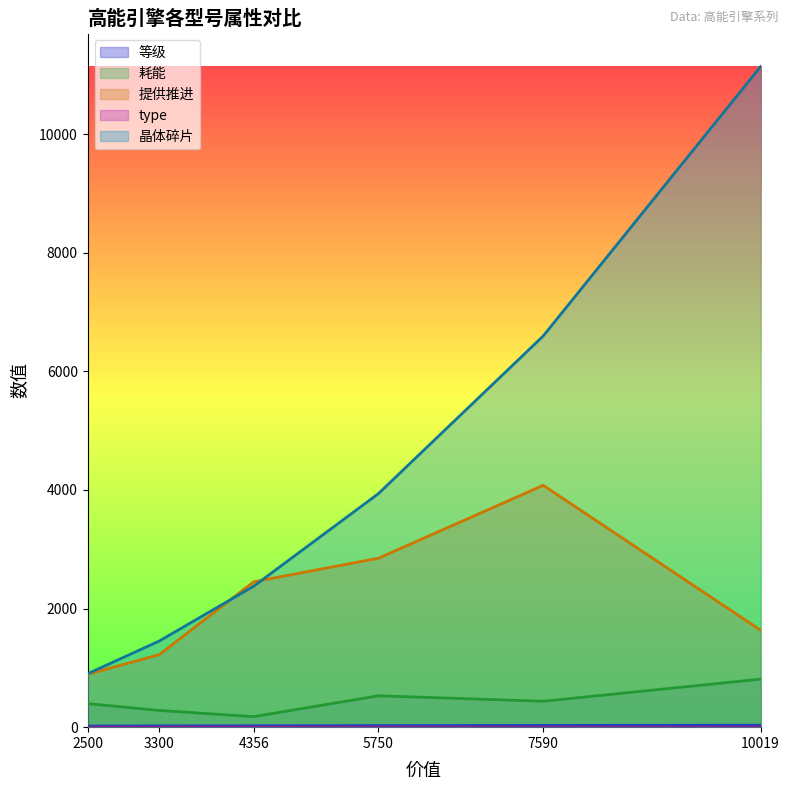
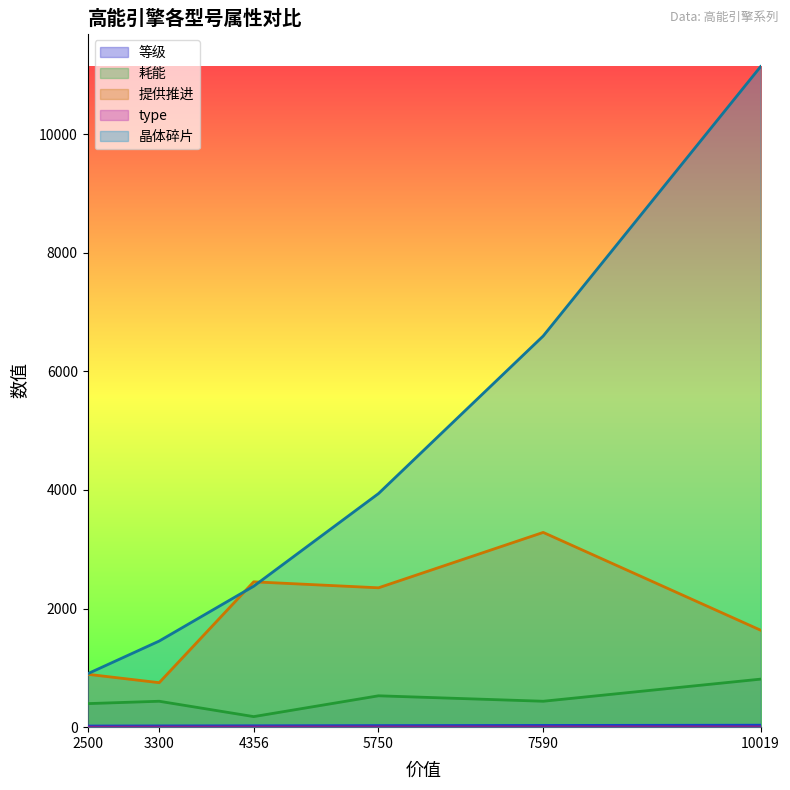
耗能, 3300: 300 -> 400
提供推进, 3300: 1200 -> 800
提供推进, 5750: 2800 -> 2400
提供推进, 7590: 4100 -> 3300
